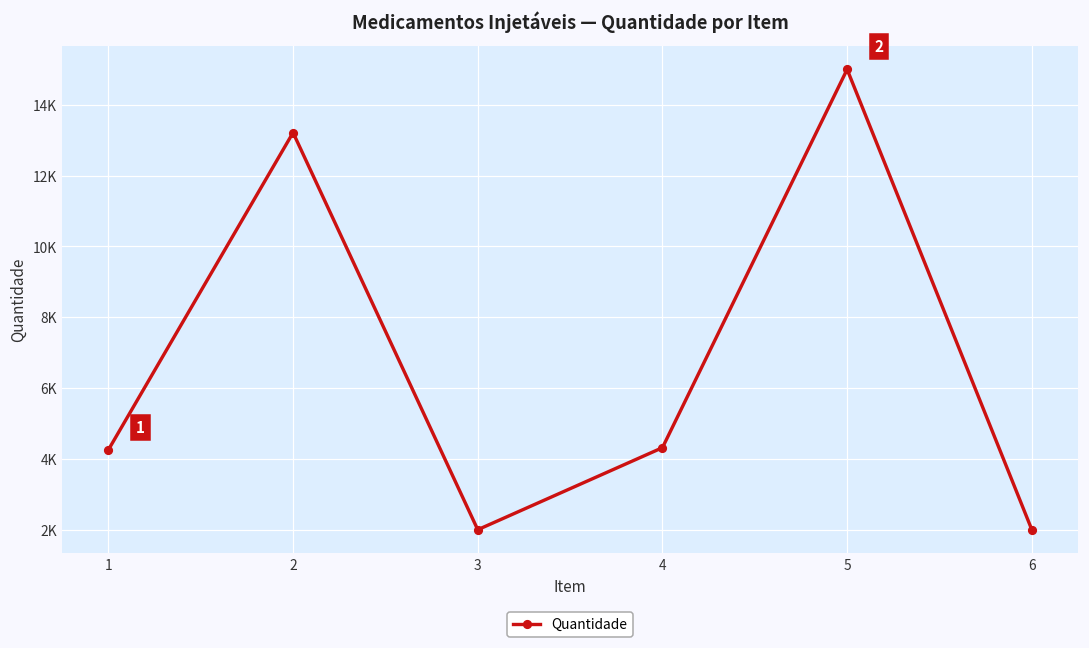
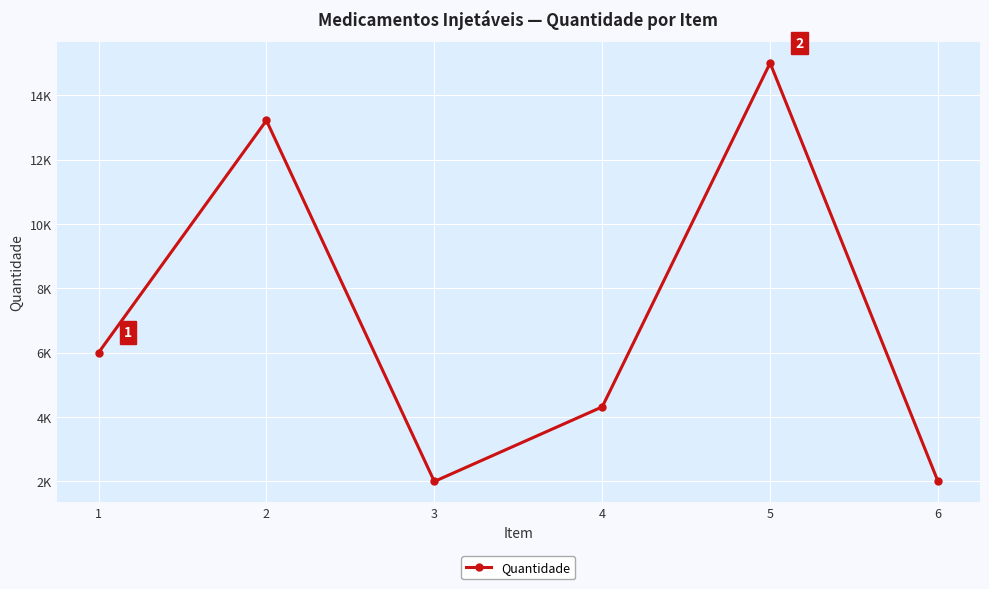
1: 4300 -> 6000
